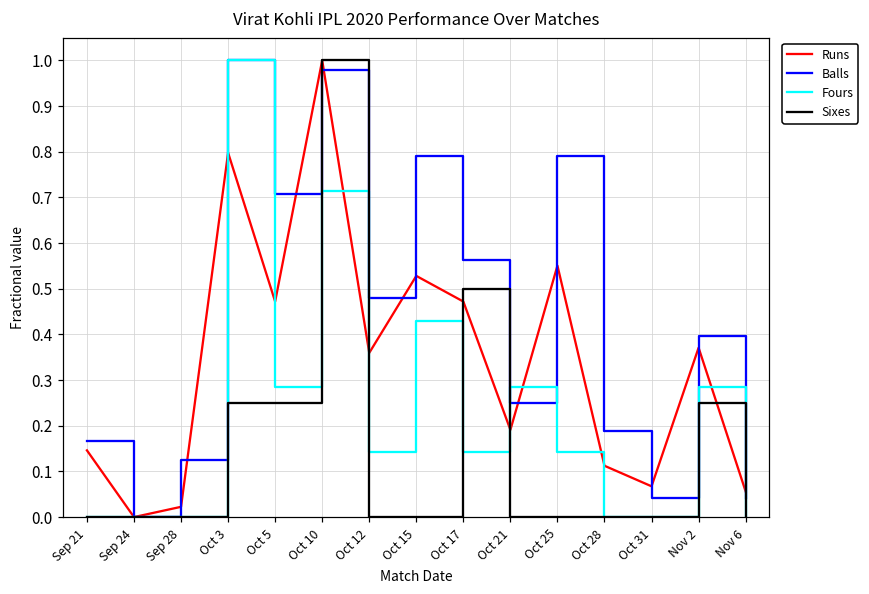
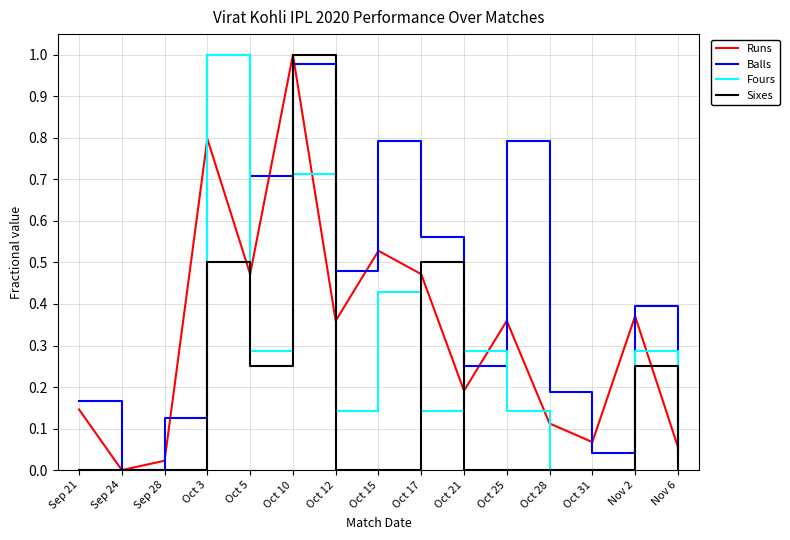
Sixes, Oct 3: 0.25 -> 0.50
Runs, Oct 25: 0.55 -> 0.36
